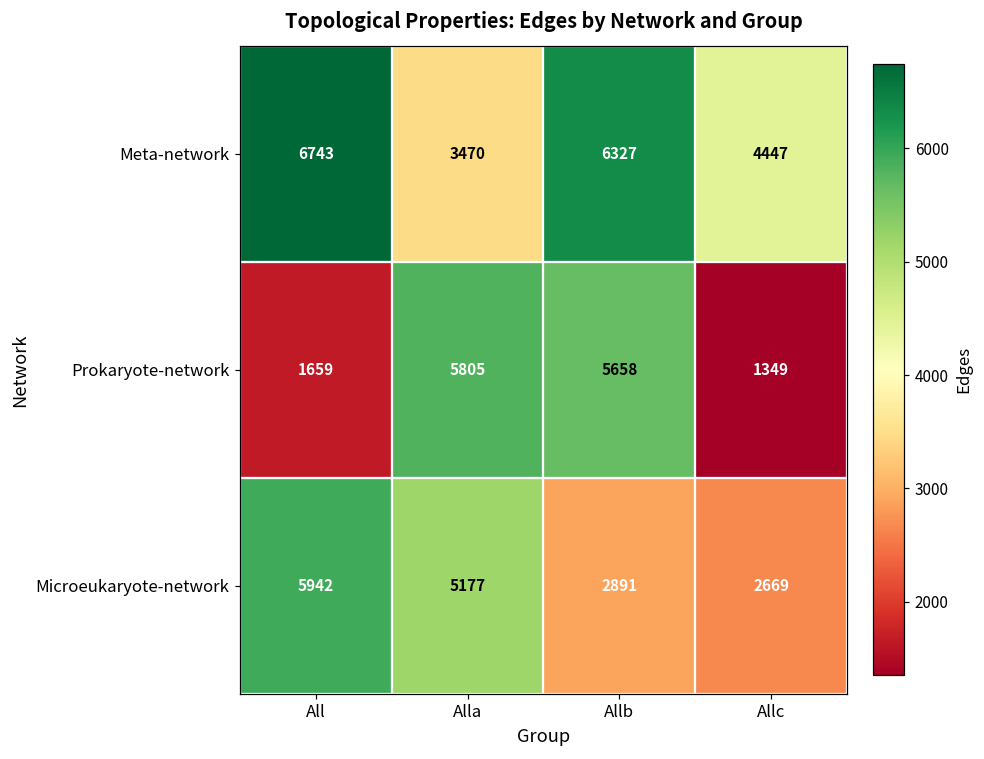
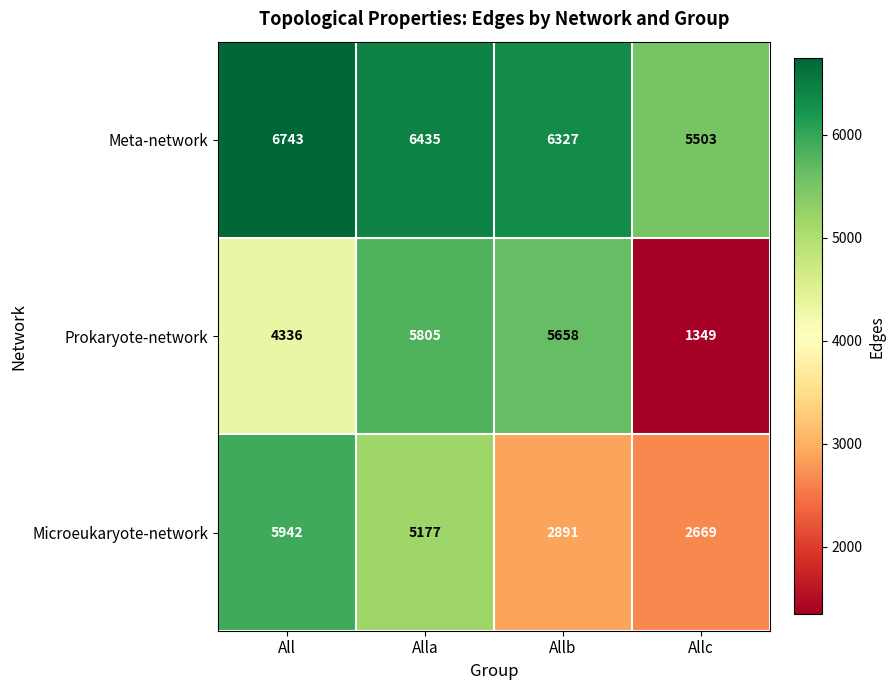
Meta-network, Alla: 3470 -> 6435
Meta-network, Allc: 4447 -> 5503
Prokaryote-network, All: 1659 -> 4336
